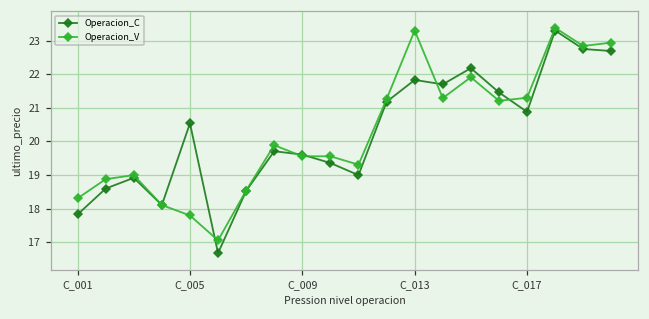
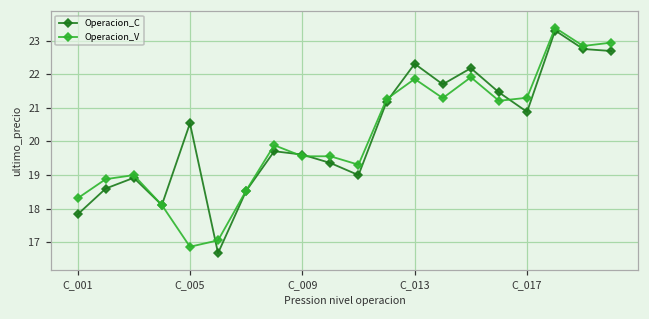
Operacion_V, C_005: 17.8 -> 16.9
Operacion_C, C_013: 21.8 -> 22.3
Operacion_V, C_013: 23.3 -> 21.9
